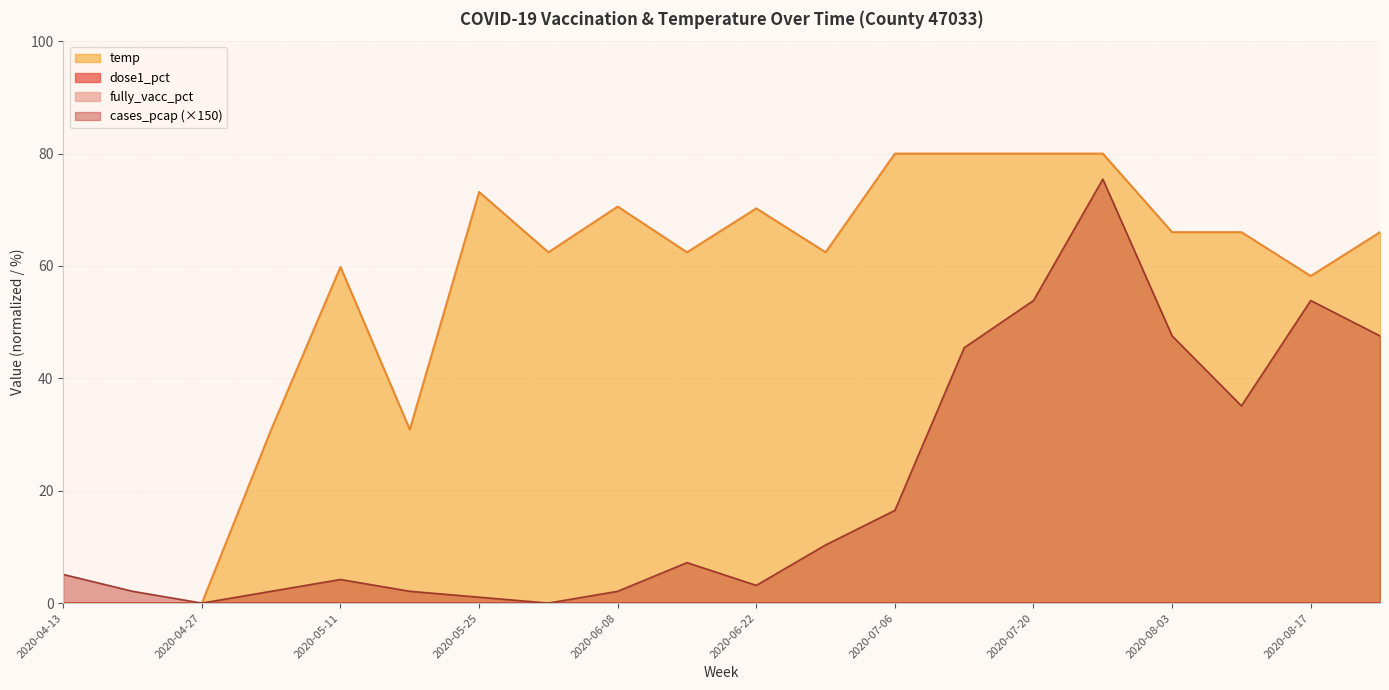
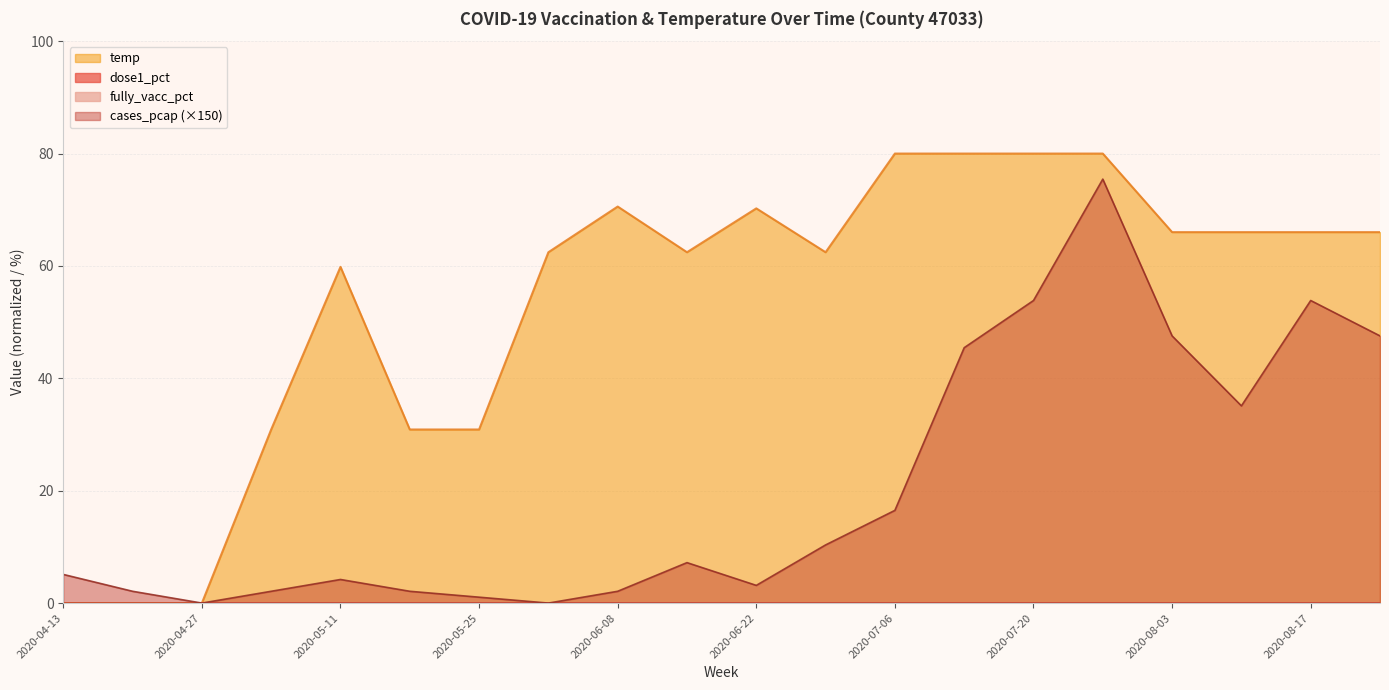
temp, 2020-05-25: 73 -> 31
temp, 2020-08-17: 58 -> 66
